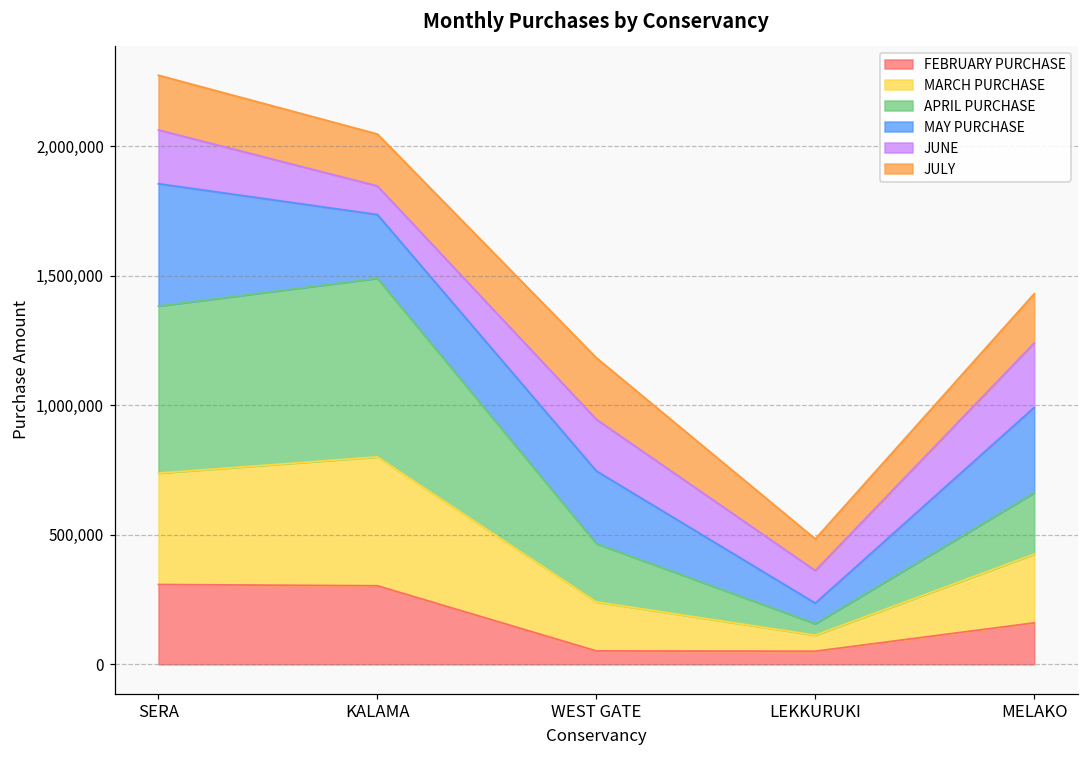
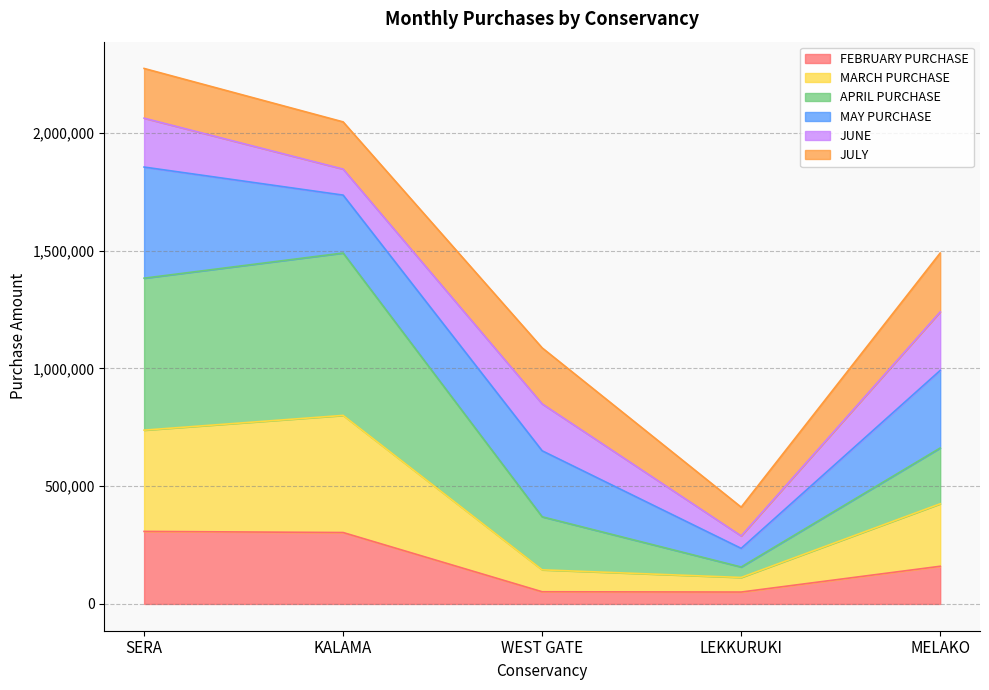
MARCH PURCHASE, WEST GATE: 190,000 -> 90,000
JUNE, LEKKURUKI: 130,000 -> 50,000
JULY, MELAKO: 190,000 -> 250,000
